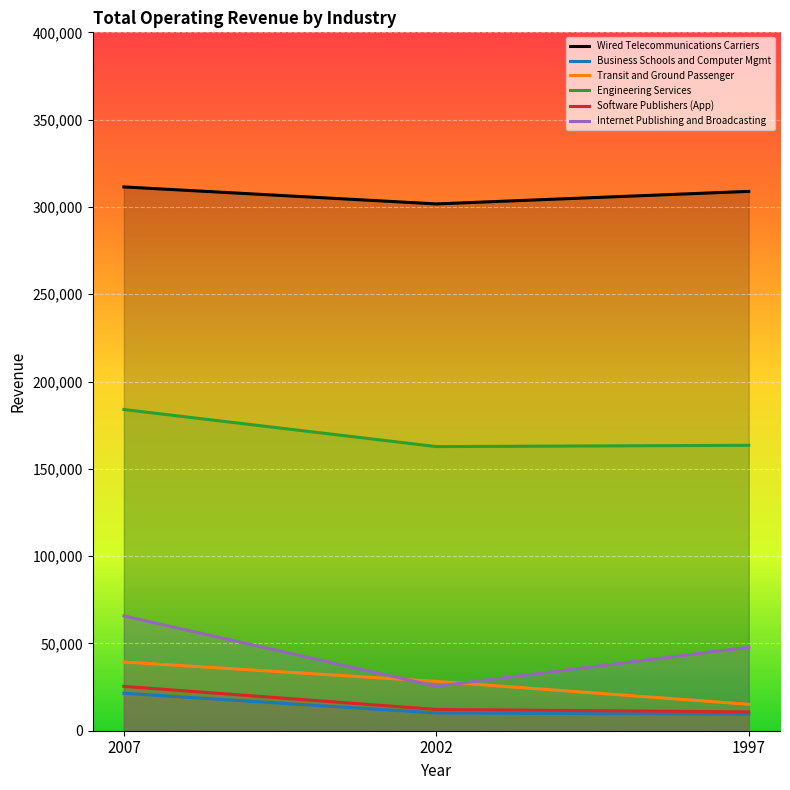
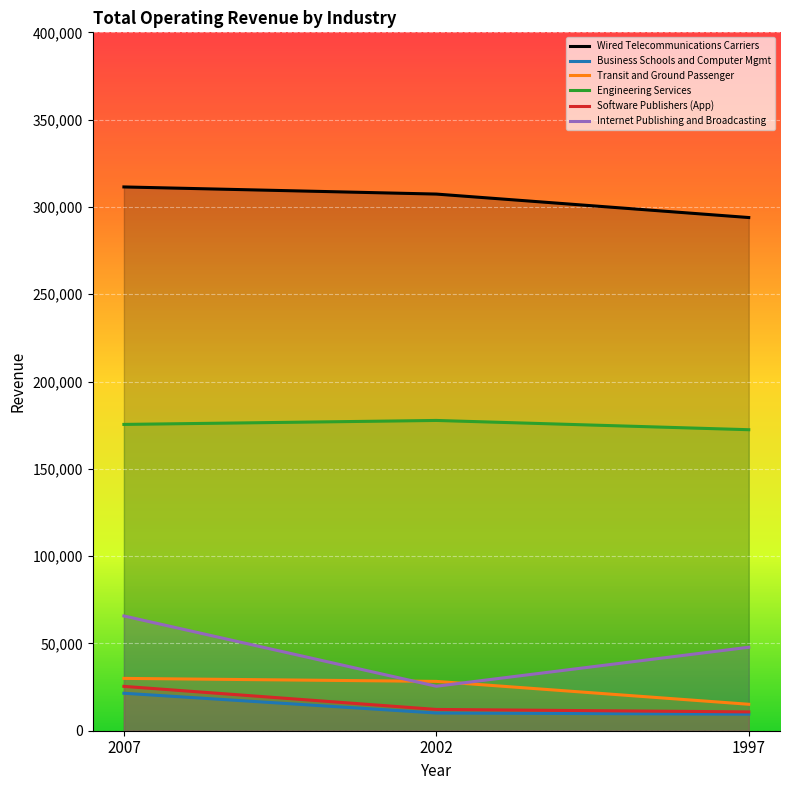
Transit and Ground Passenger, 2007: 39,000 -> 30,000
Engineering Services, 2007: 184,000 -> 175,000
Wired Telecommunications Carriers, 2002: 302,000 -> 307,000
Engineering Services, 2002: 163,000 -> 178,000
Wired Telecommunications Carriers, 1997: 309,000 -> 294,000
Engineering Services, 1997: 163,000 -> 172,000
